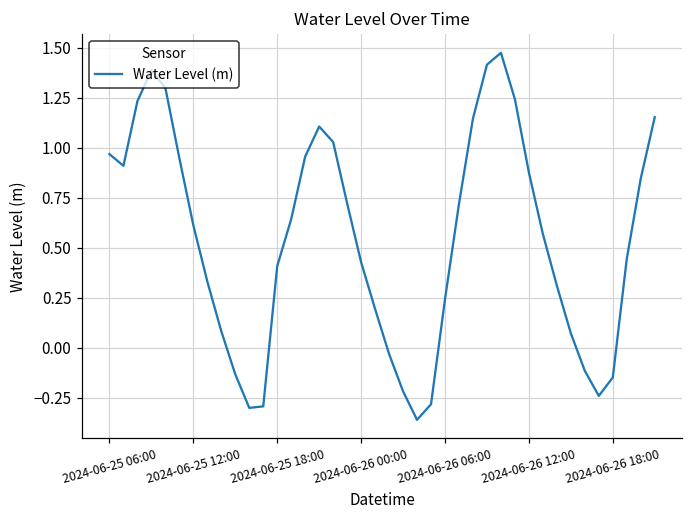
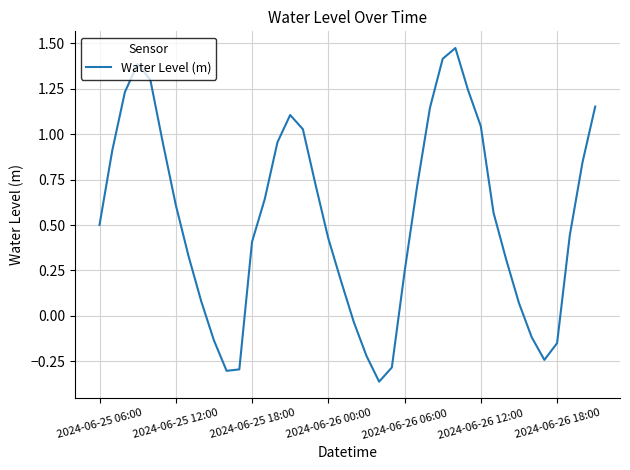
2024-06-25 06:00: 0.97 -> 0.50
2024-06-26 12:00: 0.88 -> 1.04
